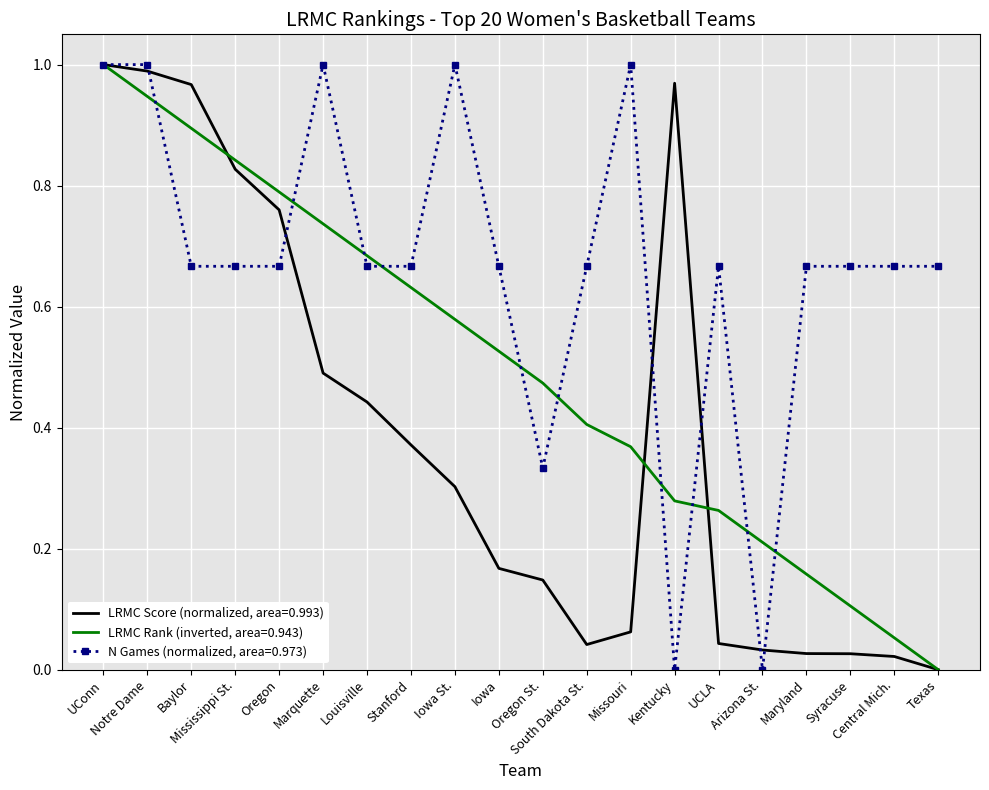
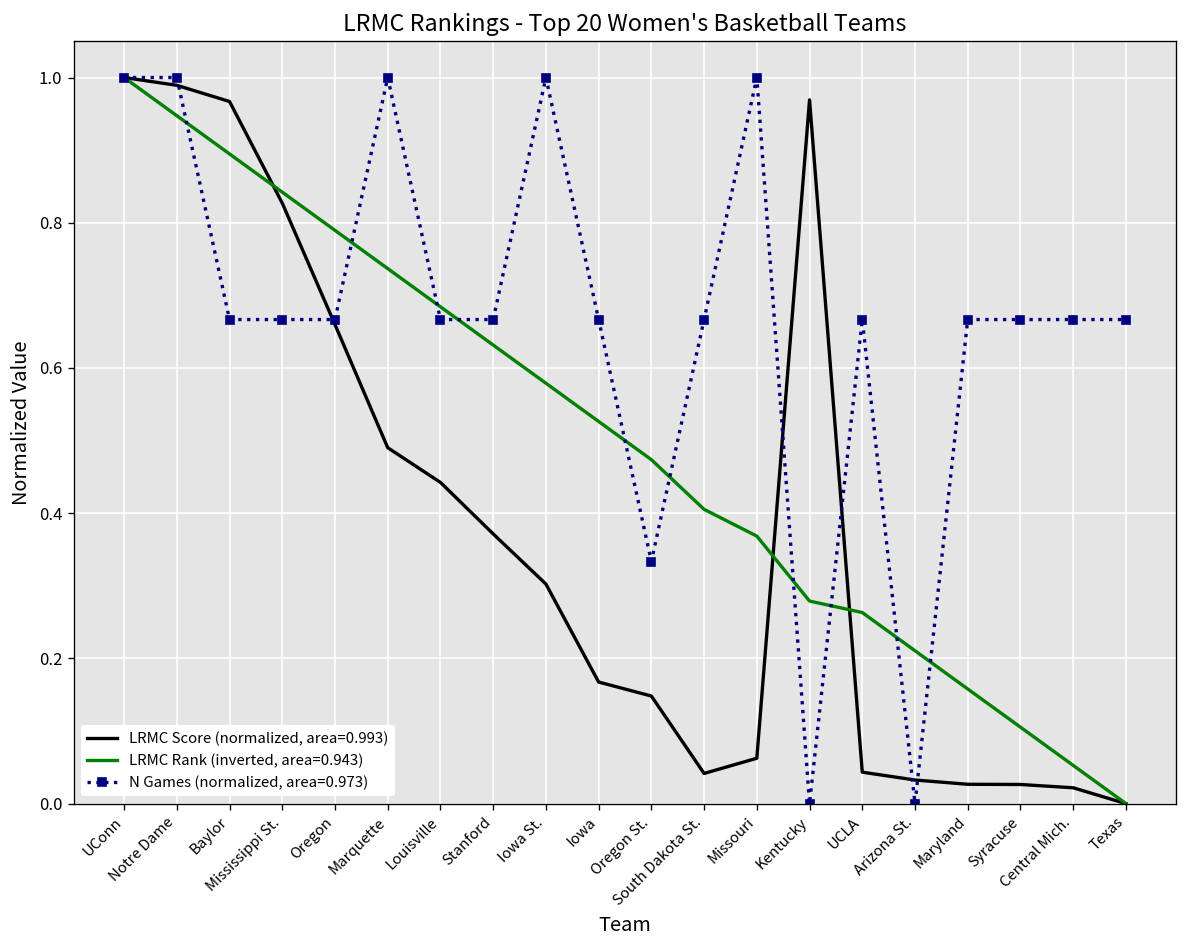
LRMC Score (normalized, area=0.993), Oregon: 0.76 -> 0.66
